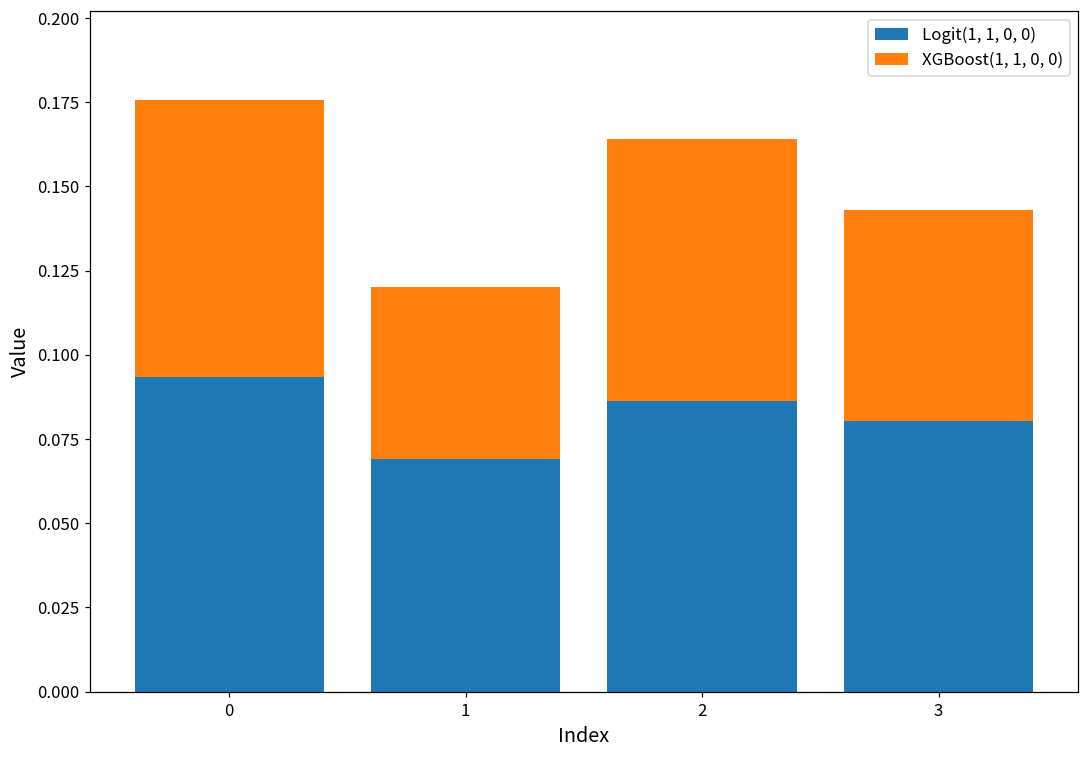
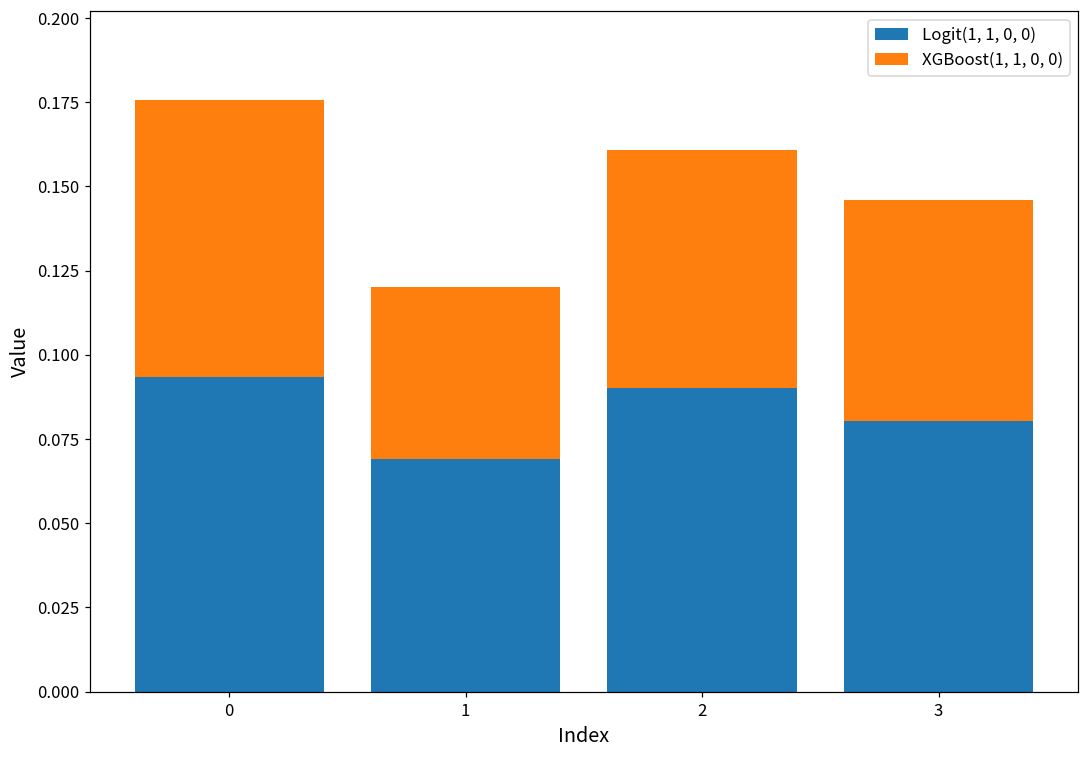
Logit(1, 1, 0, 0), 2: 0.086 -> 0.090
XGBoost(1, 1, 0, 0), 2: 0.078 -> 0.071
XGBoost(1, 1, 0, 0), 3: 0.063 -> 0.066
